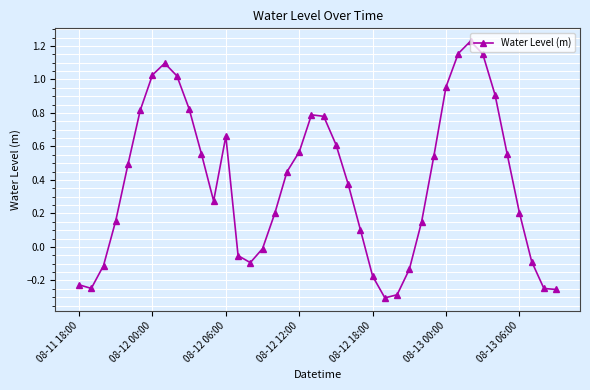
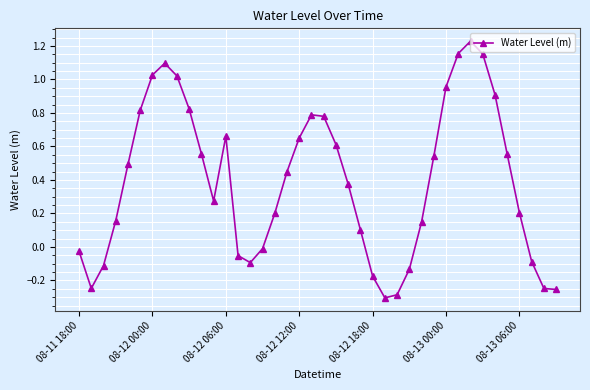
08-11 18:00: -0.23 -> -0.03
08-12 12:00: 0.57 -> 0.65
